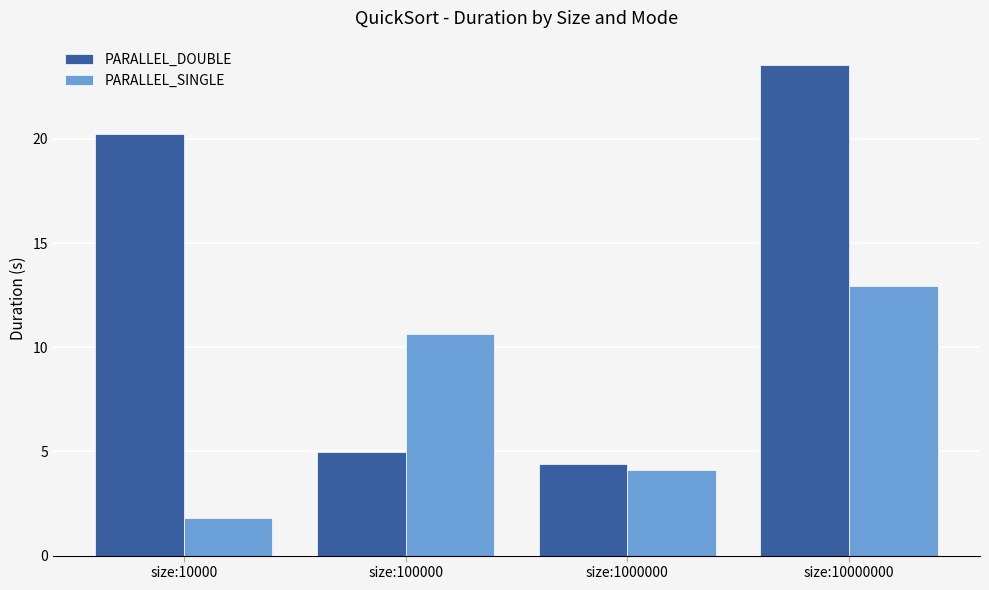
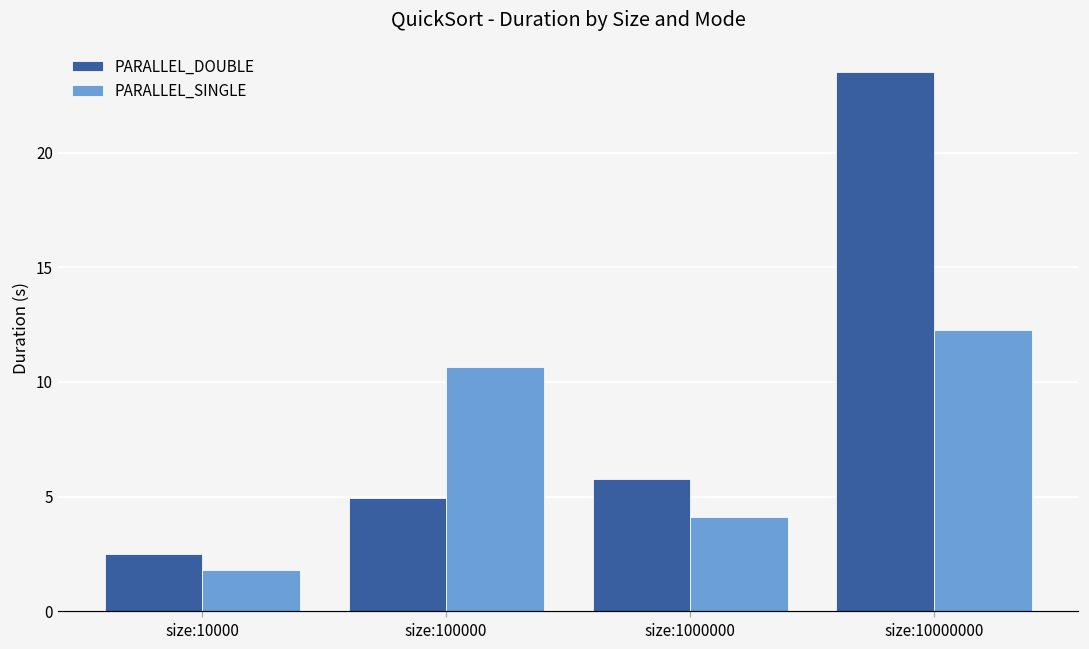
PARALLEL_DOUBLE, size:10000: 20.2 -> 2.5
PARALLEL_DOUBLE, size:1000000: 4.4 -> 5.8
PARALLEL_SINGLE, size:10000000: 12.9 -> 12.3
